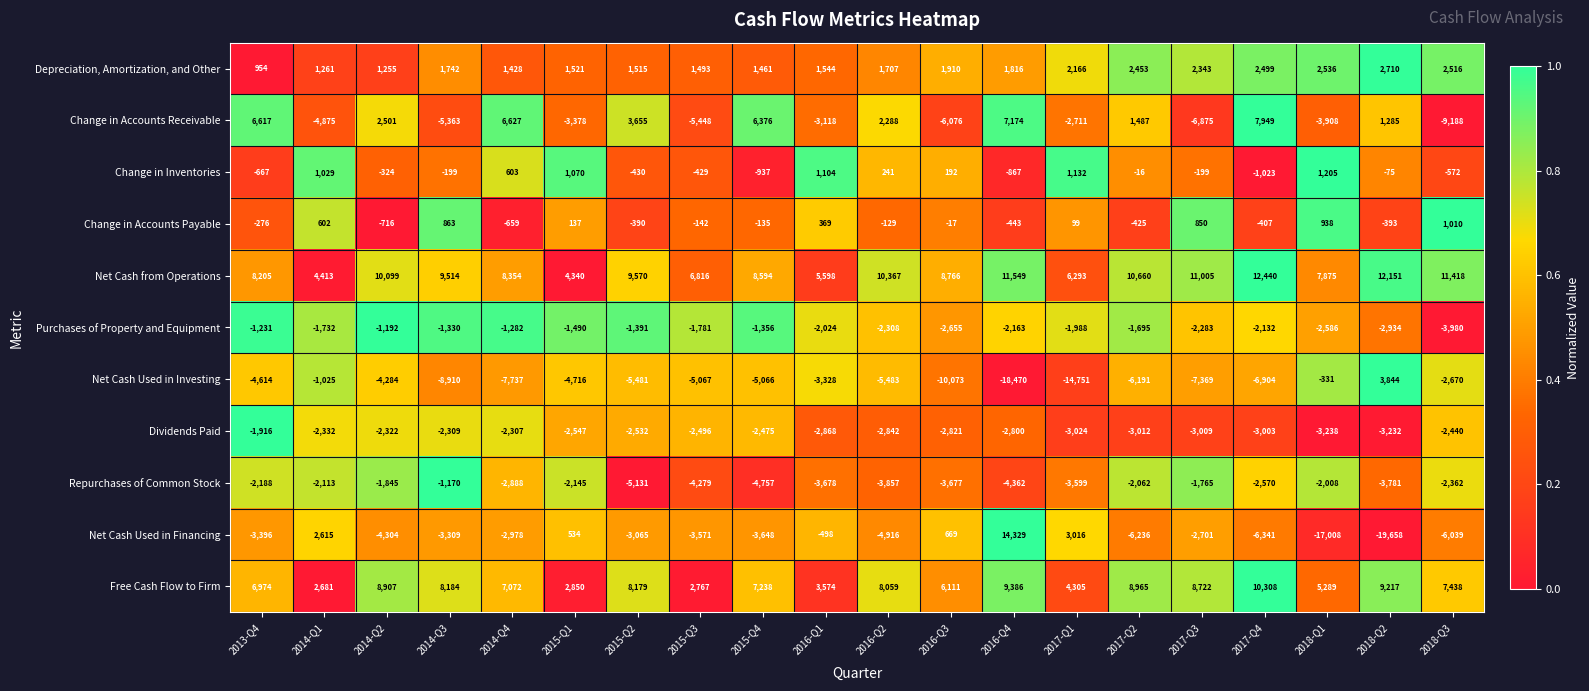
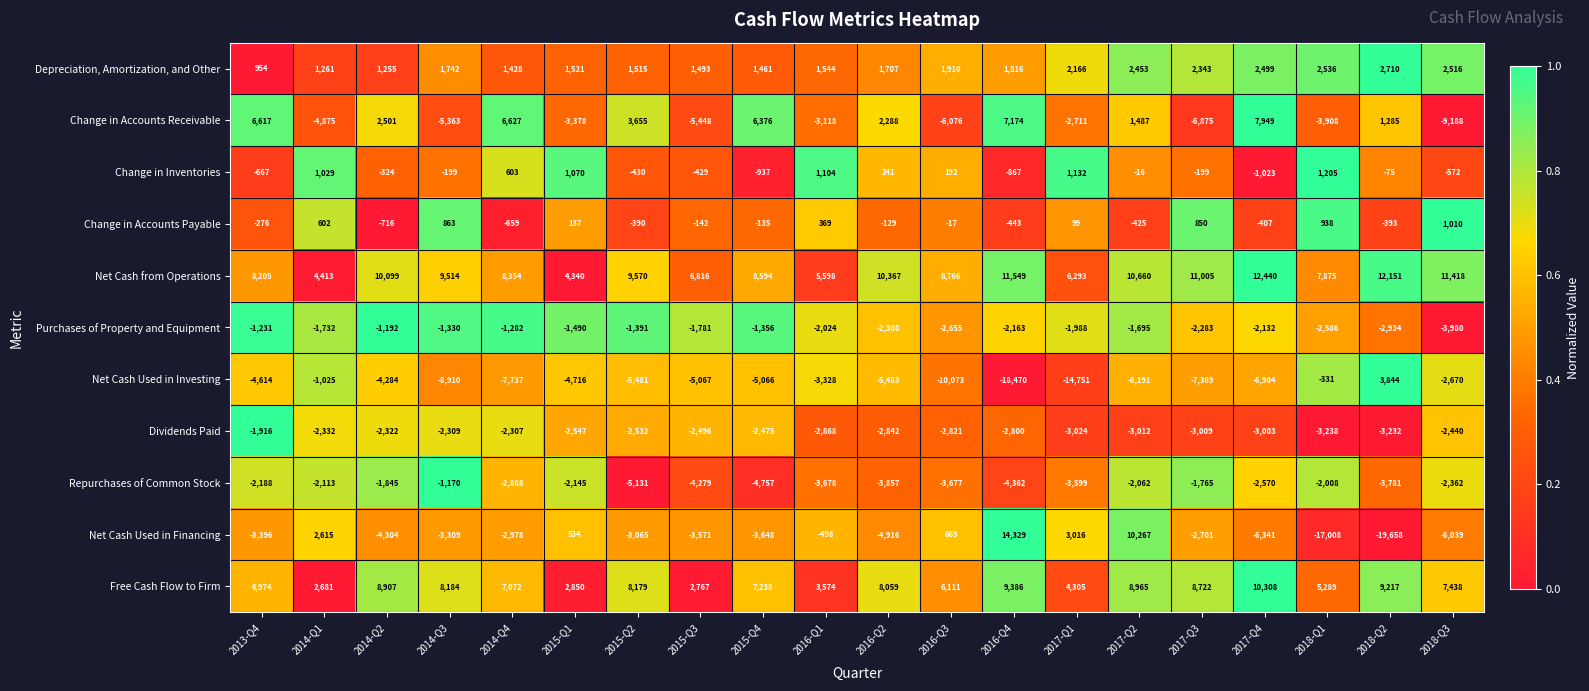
Net Cash Used in Financing, 2017-Q2: -6,236 -> 10,267
